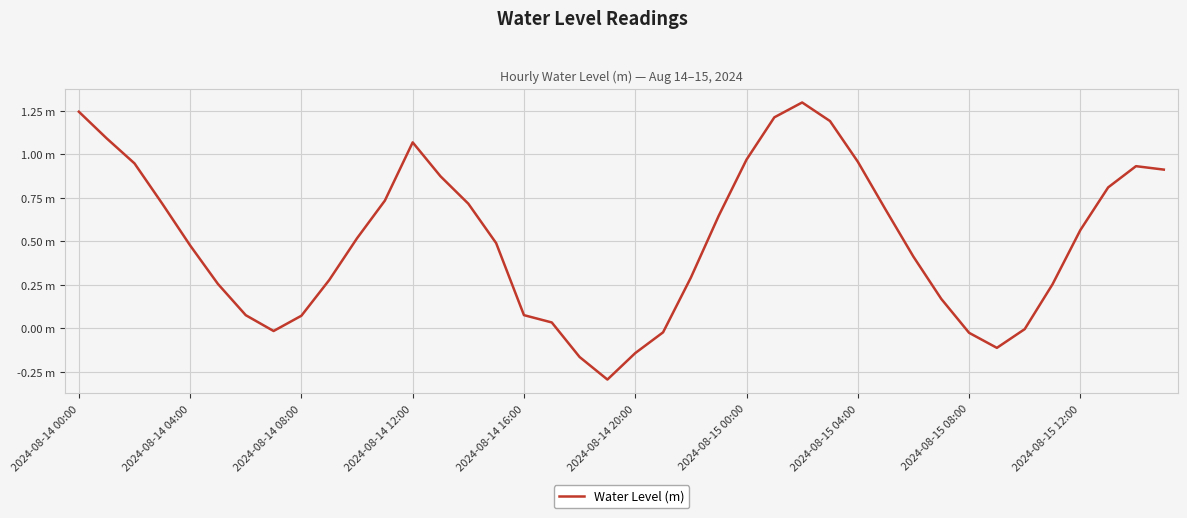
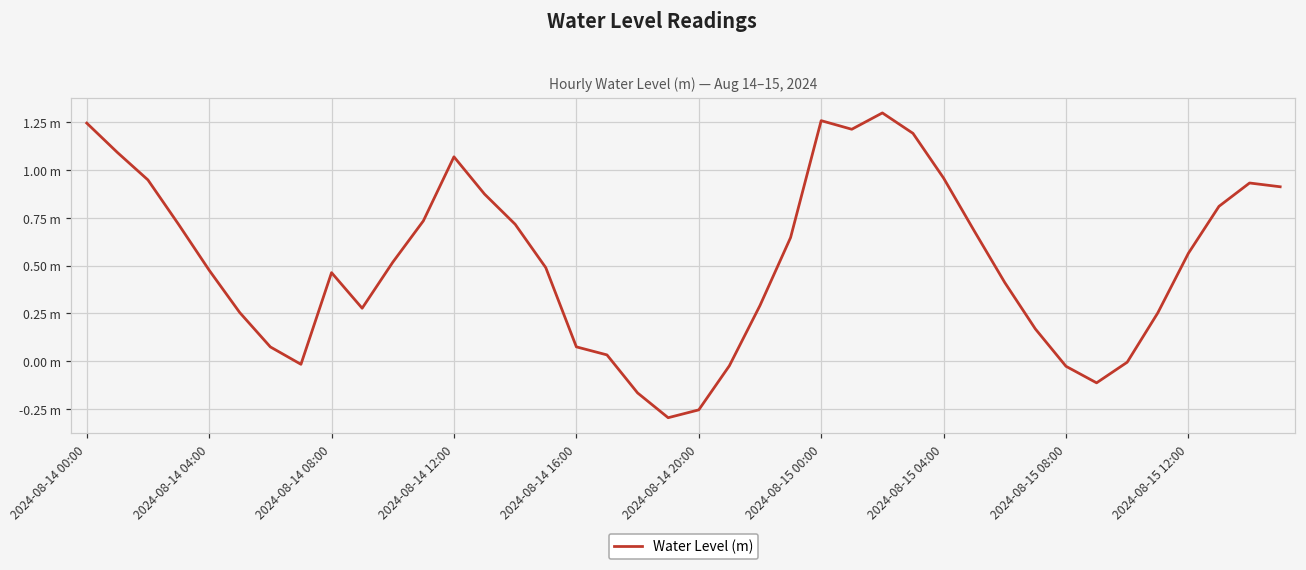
2024-08-14 08:00: 0.07 m -> 0.46 m
2024-08-14 20:00: -0.14 m -> -0.26 m
2024-08-15 00:00: 0.97 m -> 1.26 m
